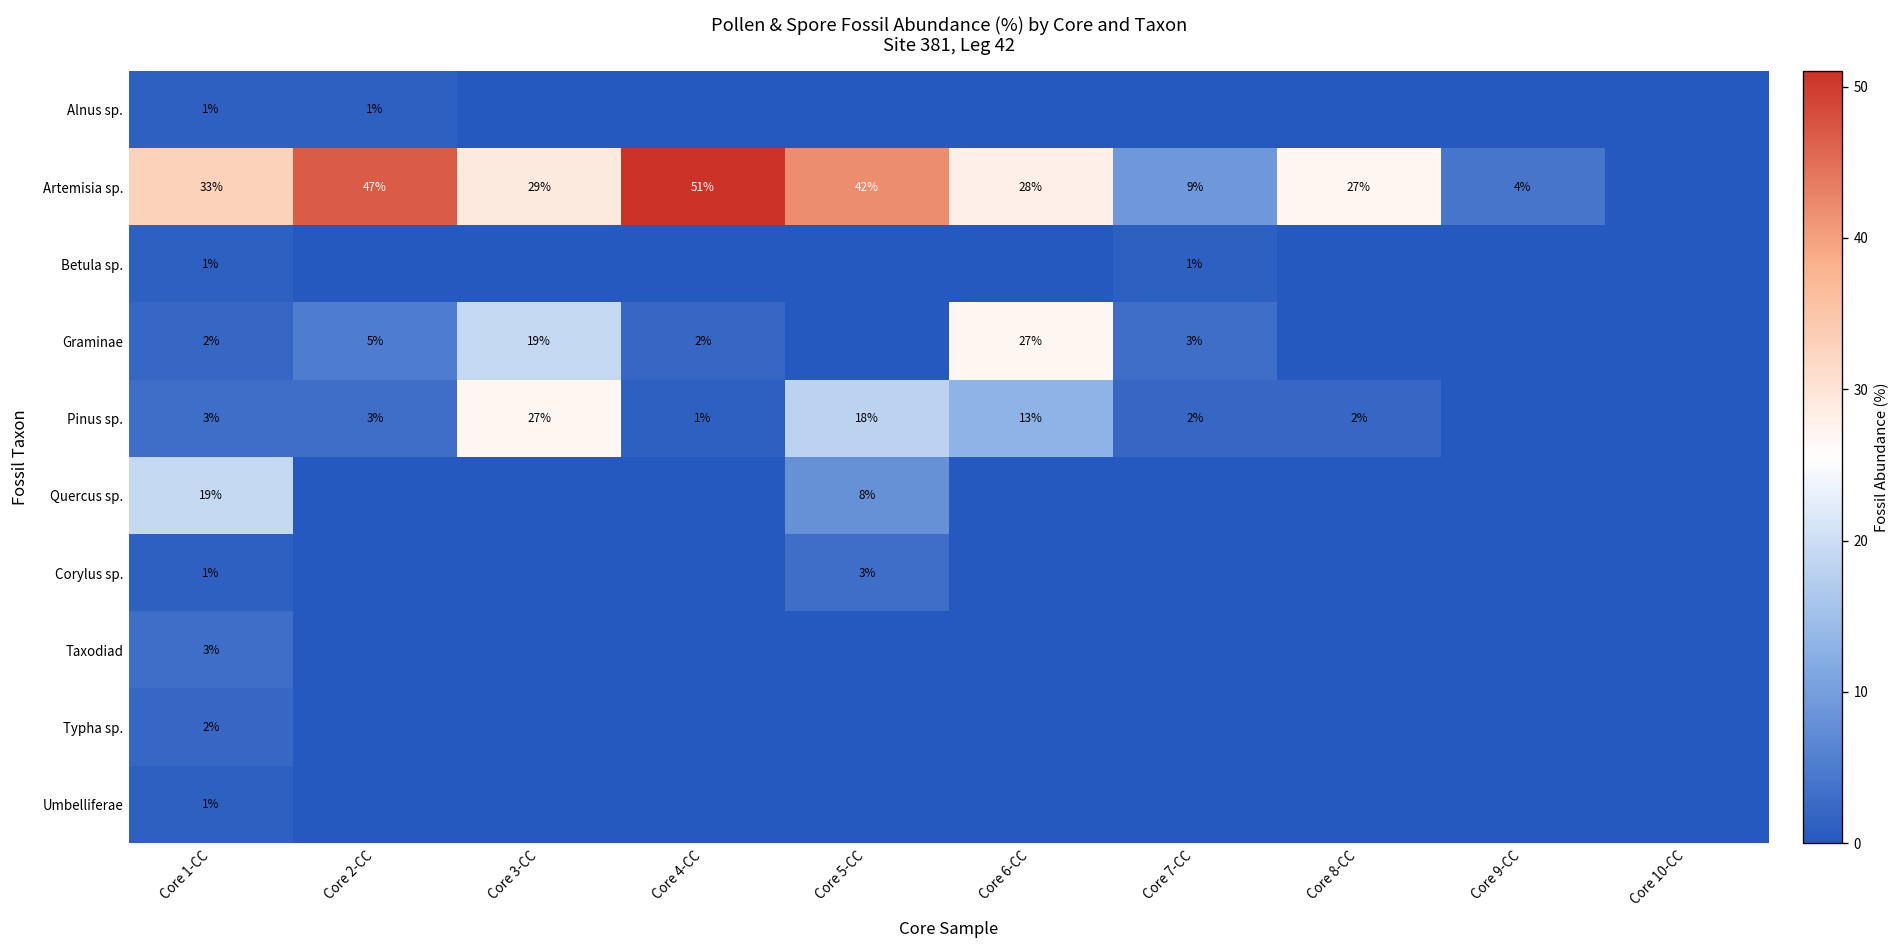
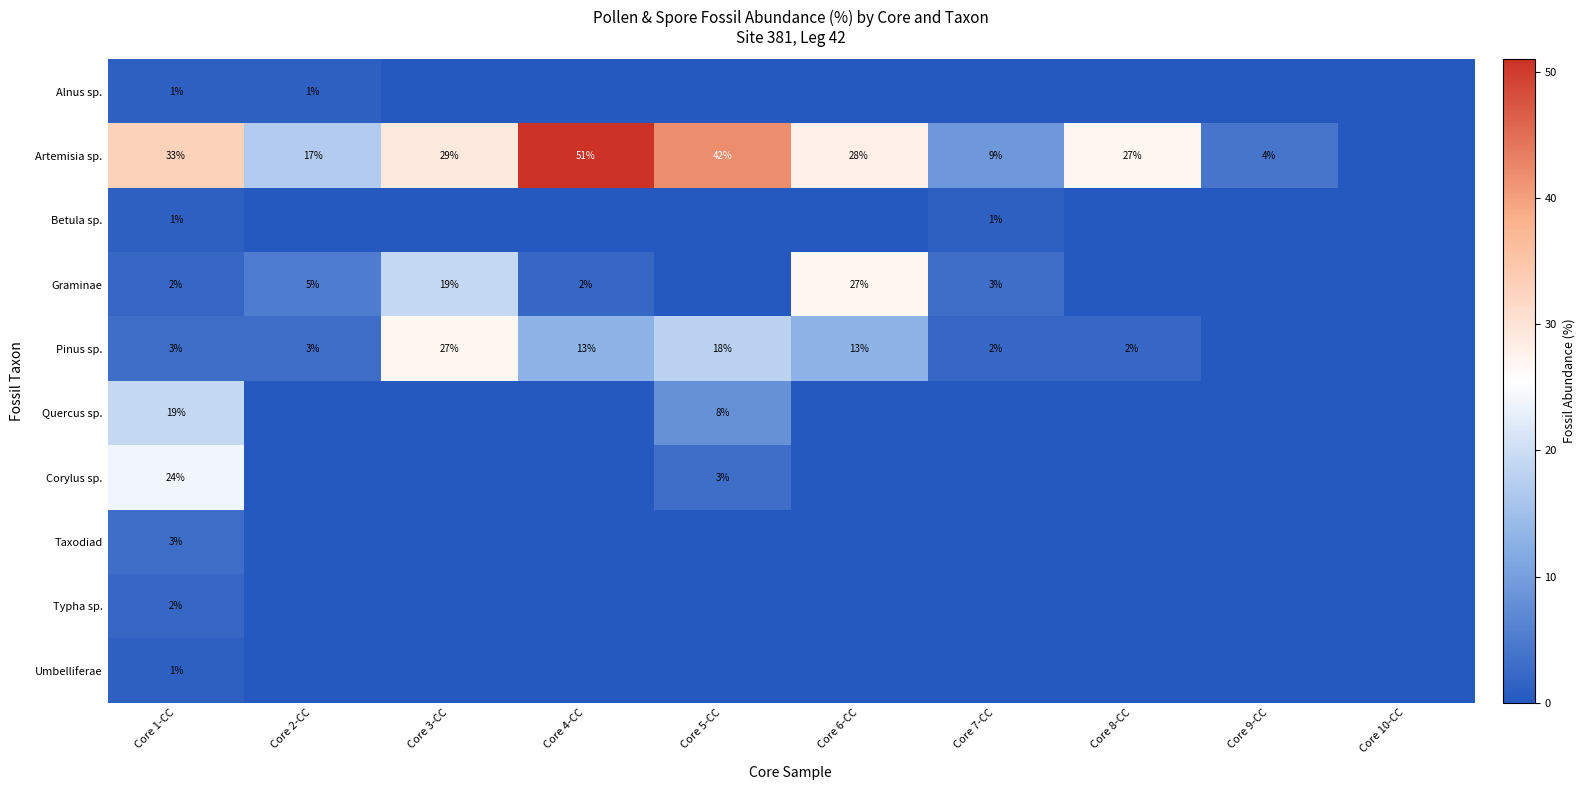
Artemisia sp., Core 2-CC: 47% -> 17%
Pinus sp., Core 4-CC: 1% -> 13%
Corylus sp., Core 1-CC: 1% -> 24%
